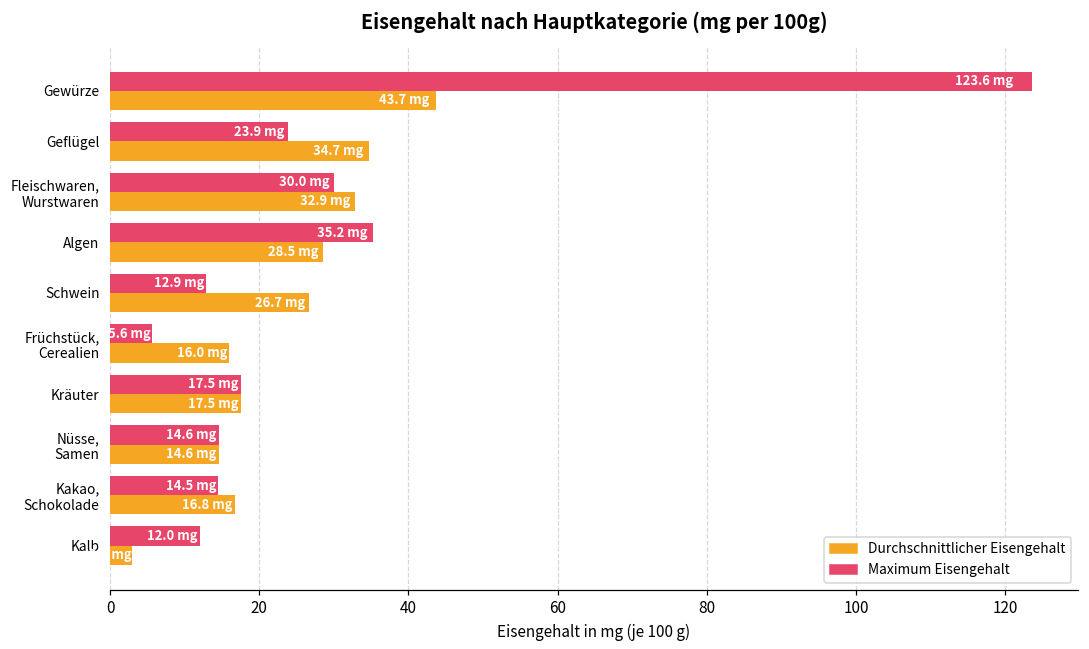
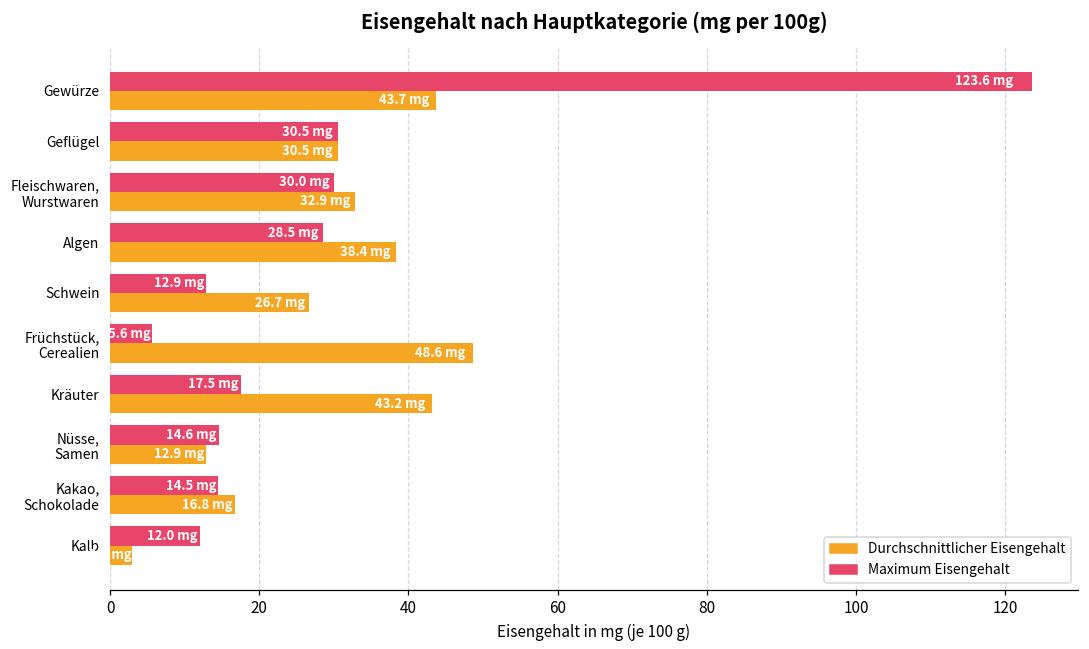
Maximum Eisengehalt, Geflügel: 23.9 -> 30.5
Durchschnittlicher Eisengehalt, Geflügel: 34.7 -> 30.5
Maximum Eisengehalt, Algen: 35.2 -> 28.5
Durchschnittlicher Eisengehalt, Algen: 28.5 -> 38.4
Durchschnittlicher Eisengehalt, Früchstück, Cerealien: 16.0 -> 48.6
Durchschnittlicher Eisengehalt, Kräuter: 17.5 -> 43.2
Durchschnittlicher Eisengehalt, Nüsse, Samen: 14.6 -> 12.9
